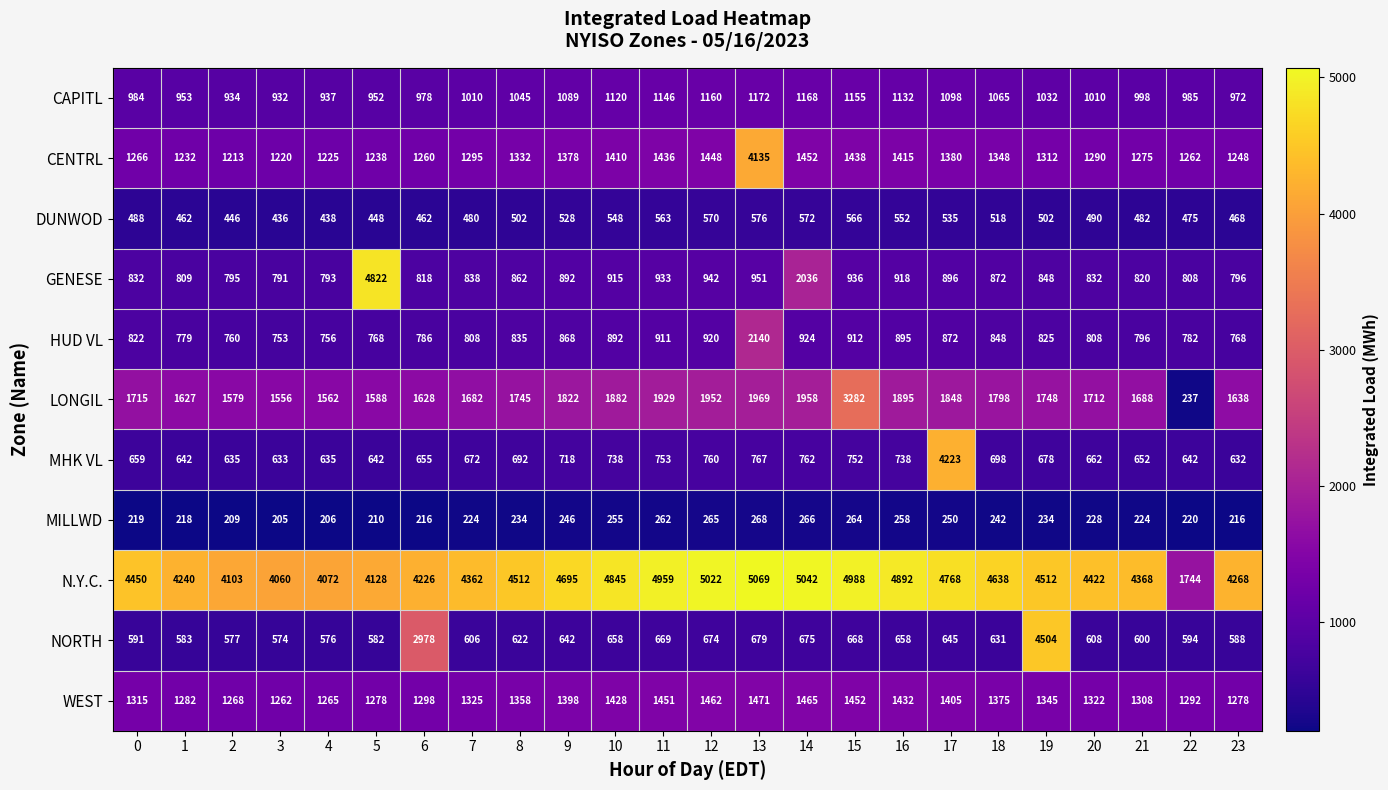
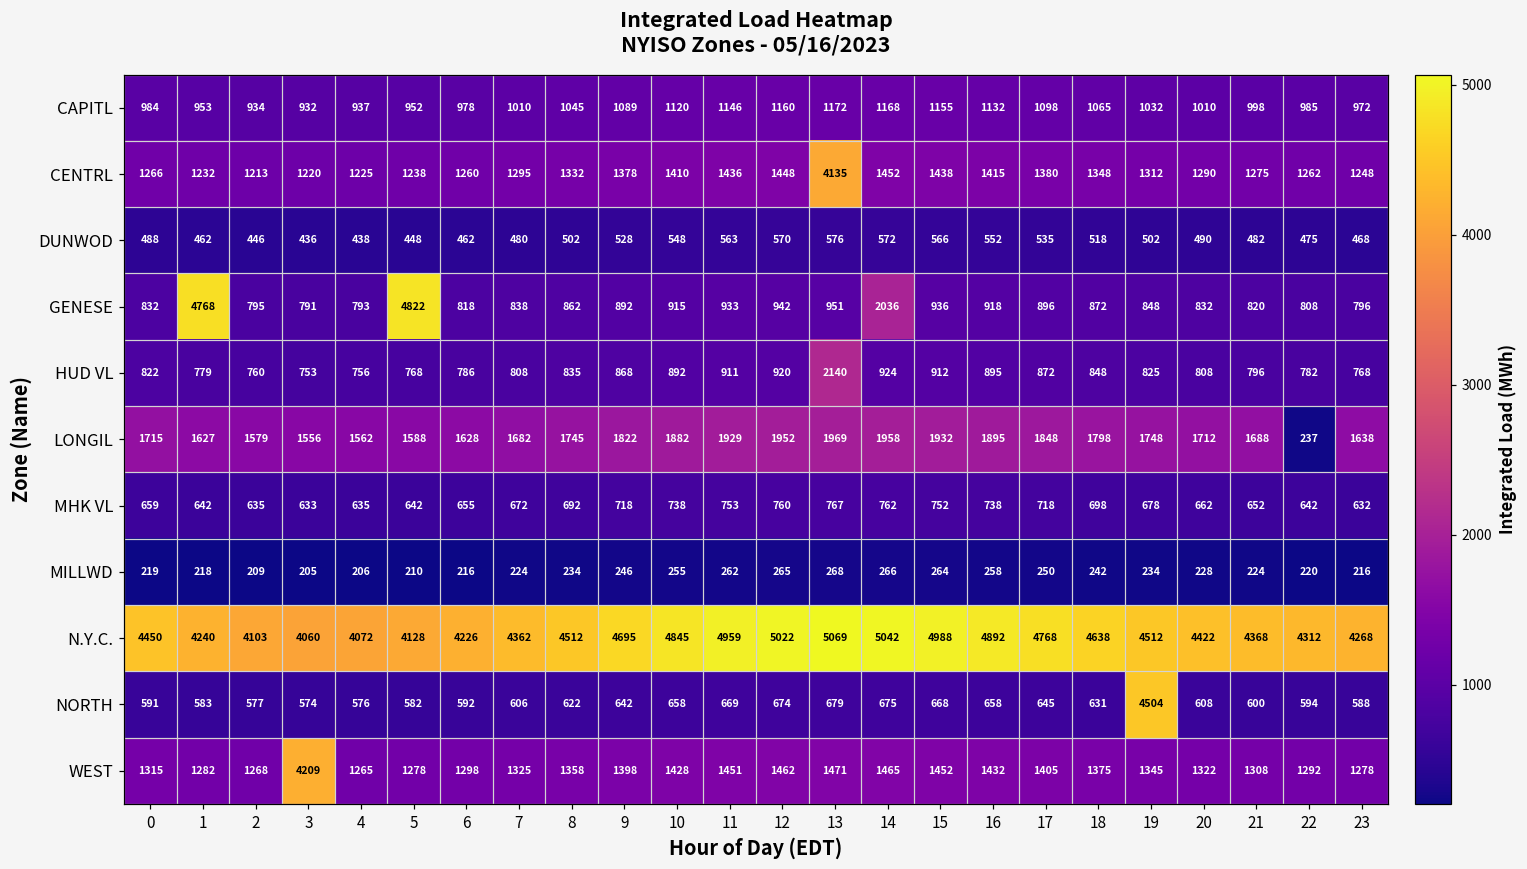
GENESE, 1: 809 -> 4768
LONGIL, 15: 3282 -> 1932
MHK VL, 17: 4223 -> 718
N.Y.C., 22: 1744 -> 4312
NORTH, 6: 2978 -> 592
WEST, 3: 1262 -> 4209
